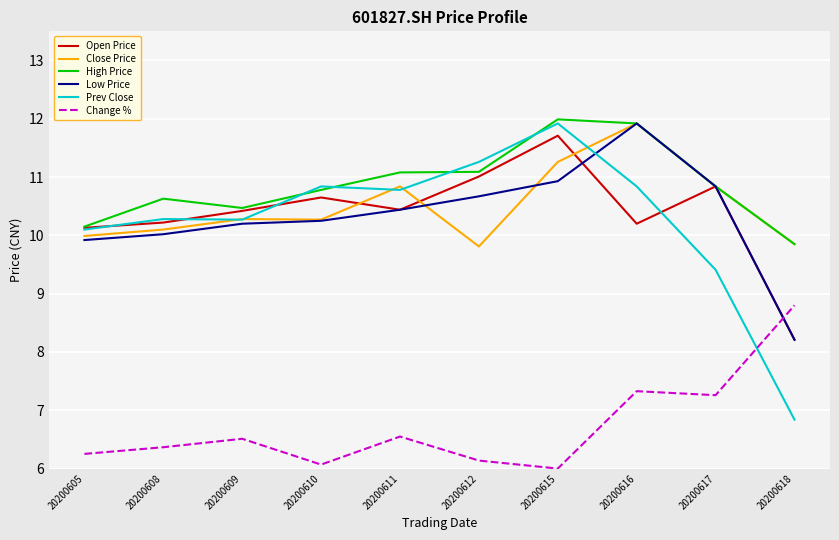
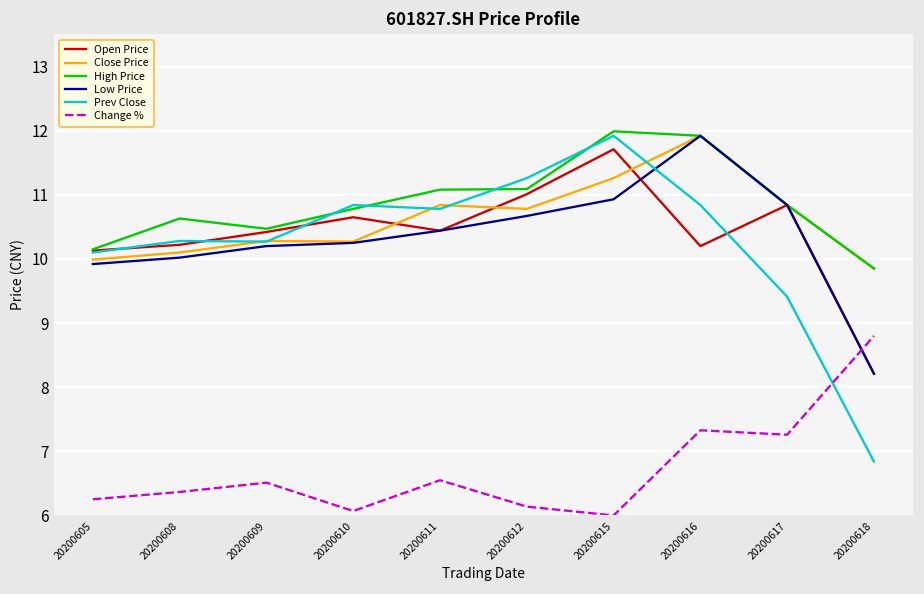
Close Price, 20200612: 9.8 -> 10.8
